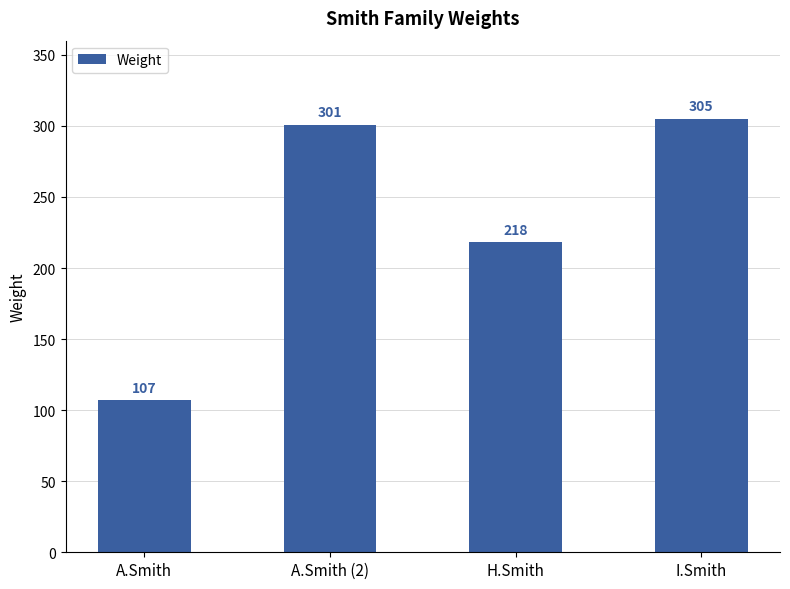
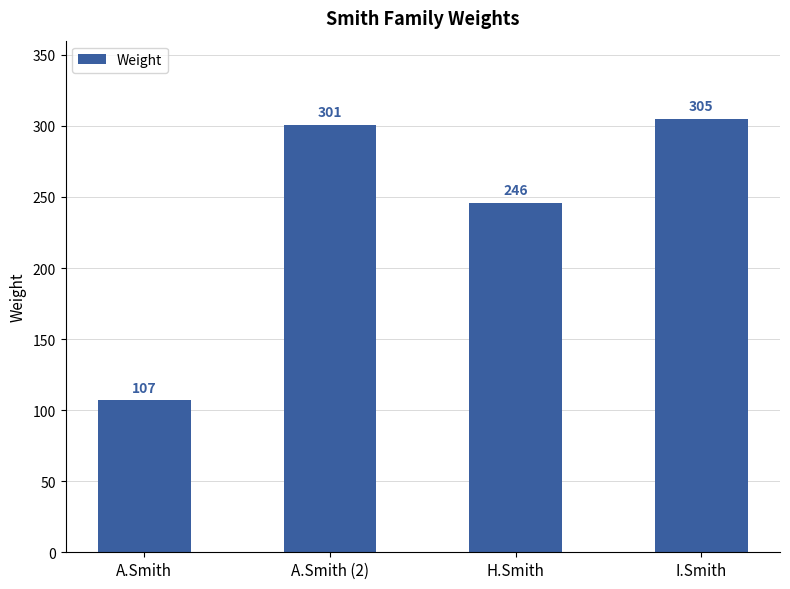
H.Smith: 218 -> 246
